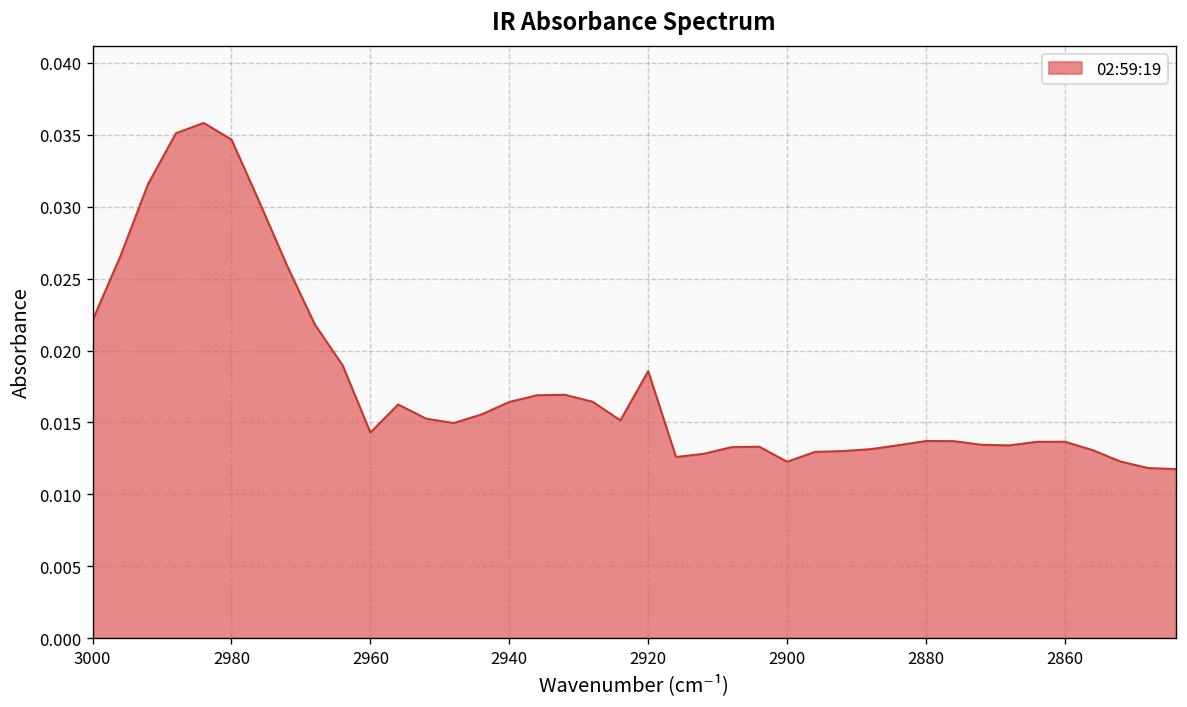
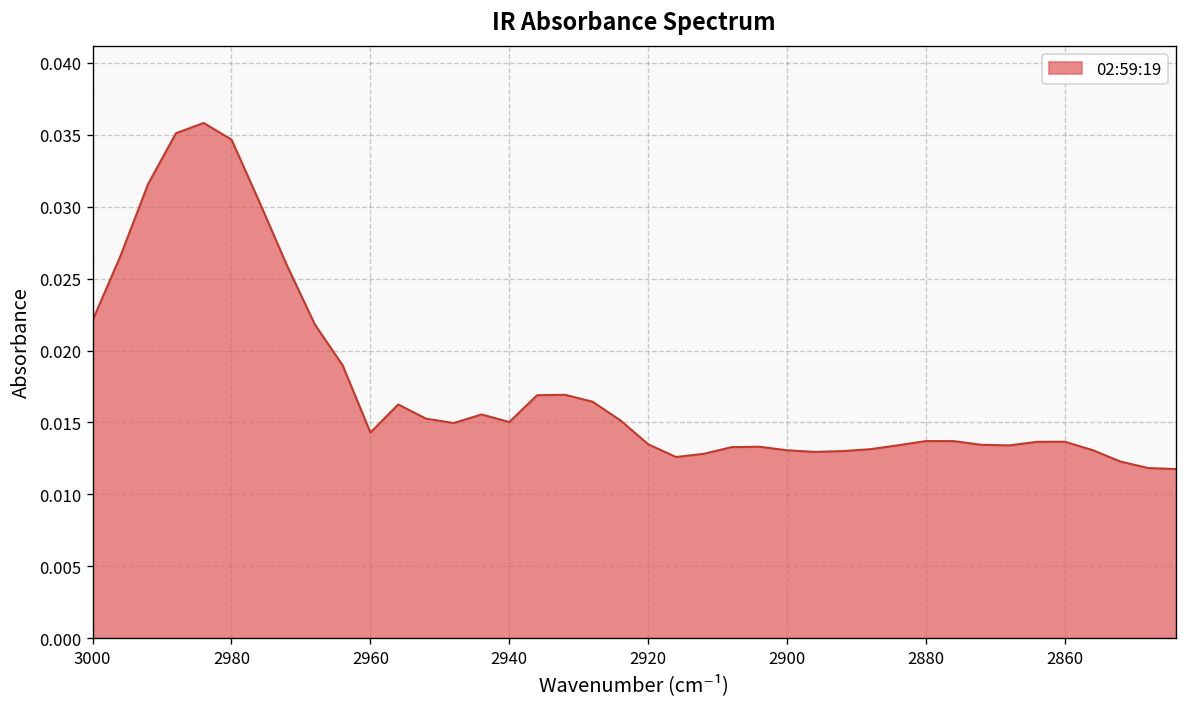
2940: 0.0164 -> 0.0150
2920: 0.0186 -> 0.0135
2900: 0.0123 -> 0.0131
